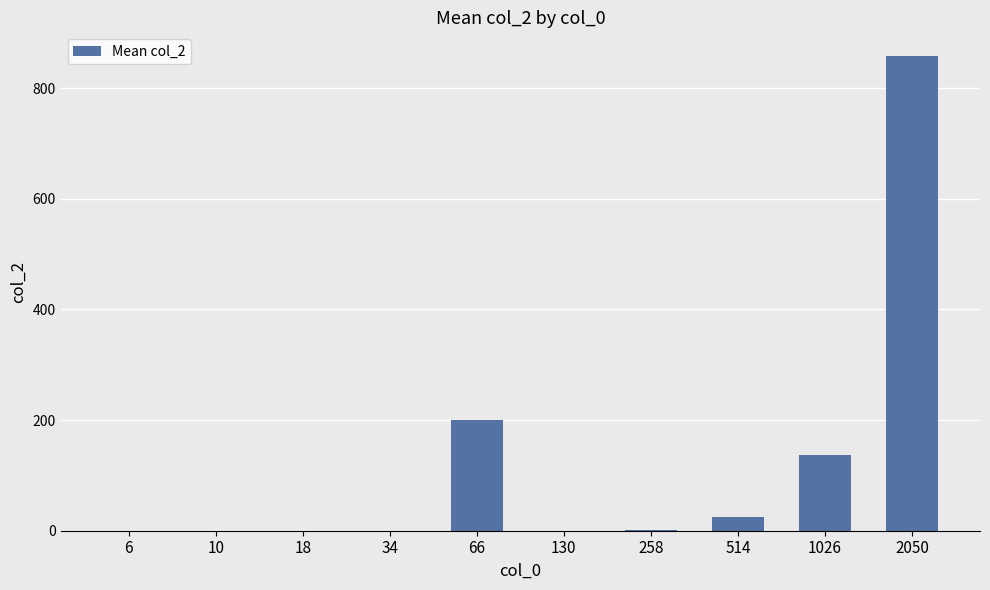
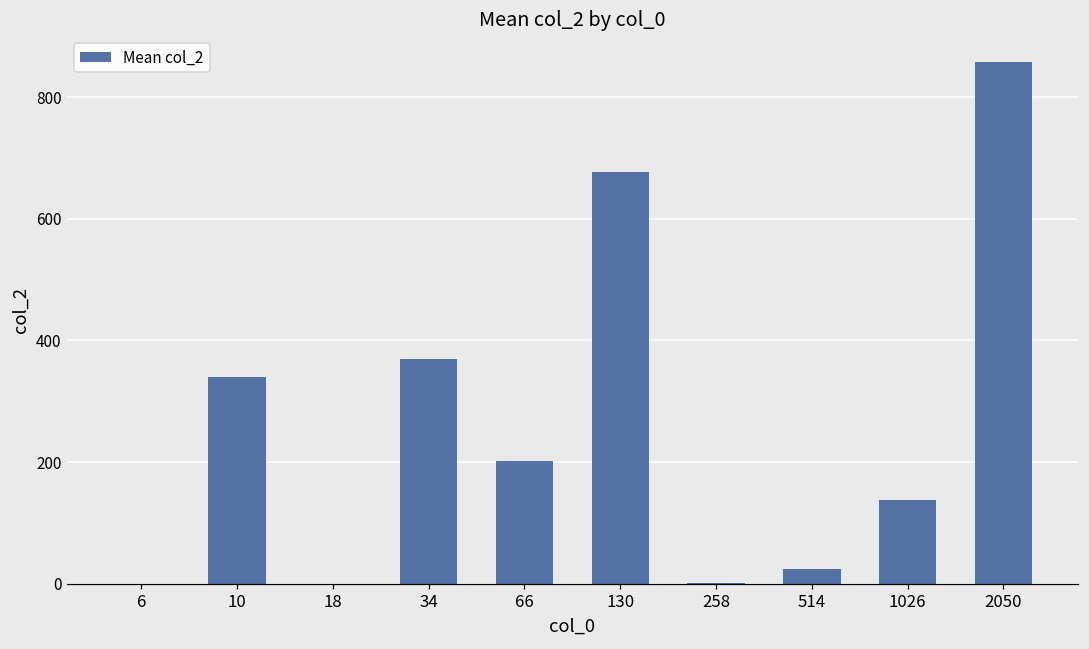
10: 0 -> 340
34: 0 -> 370
130: 0 -> 680
